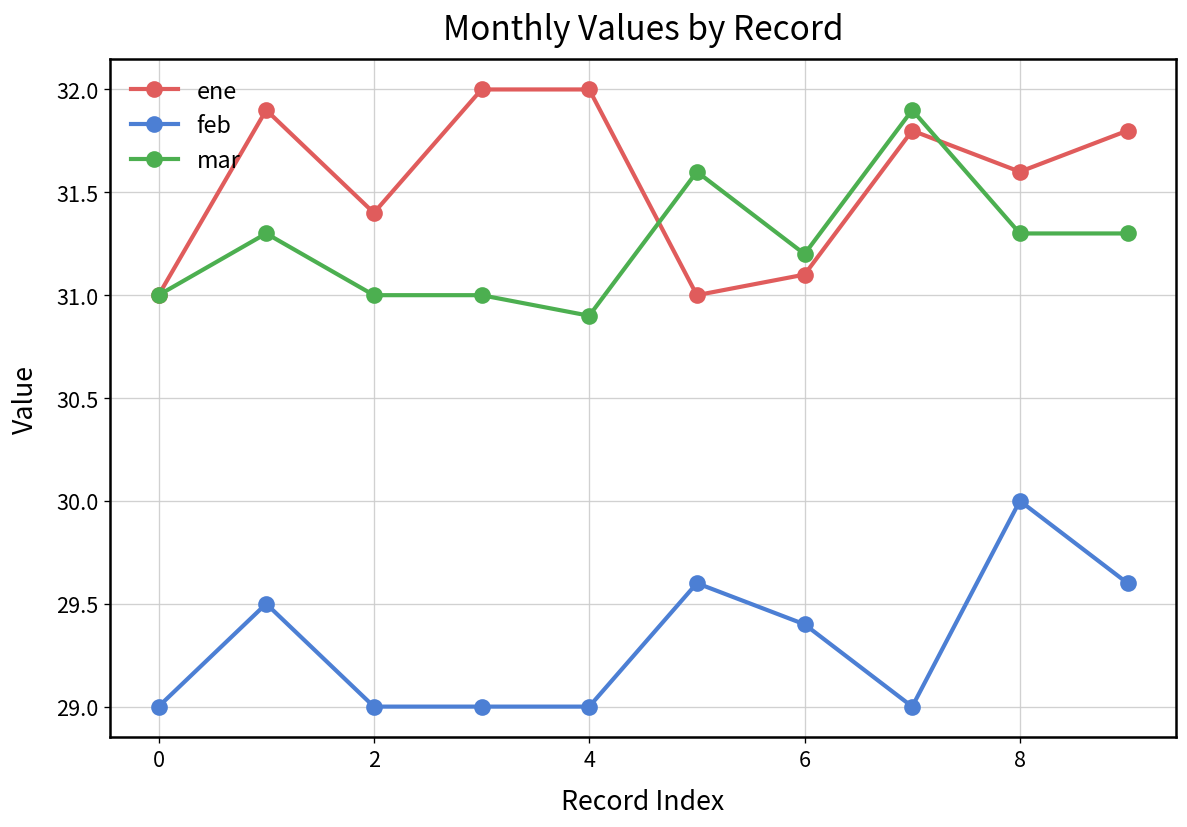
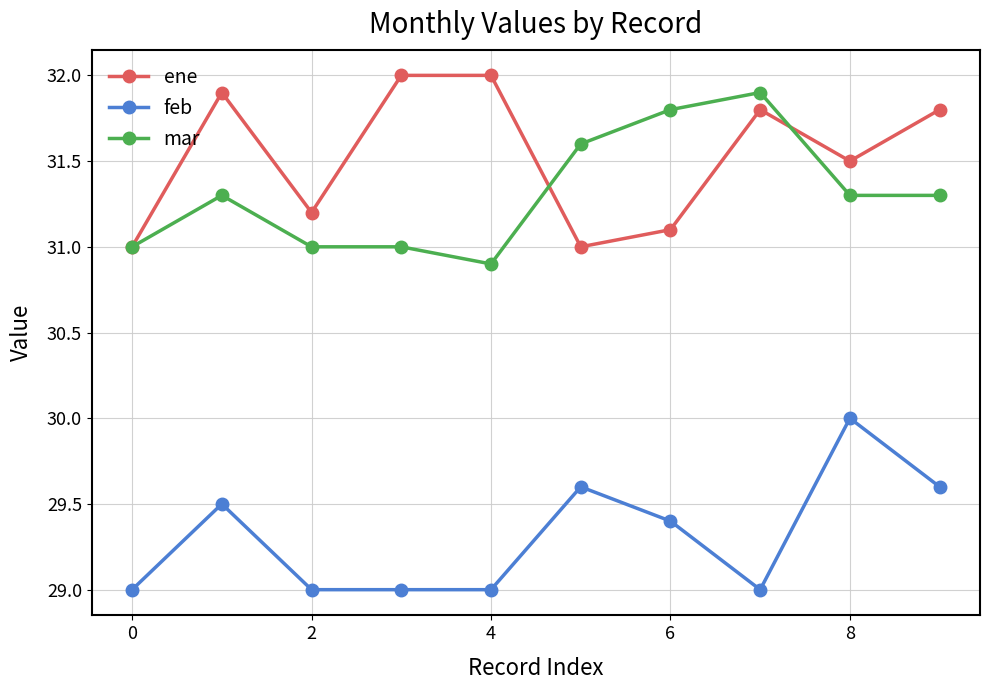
ene, 2: 31.4 -> 31.2
mar, 6: 31.2 -> 31.8
ene, 8: 31.6 -> 31.5
